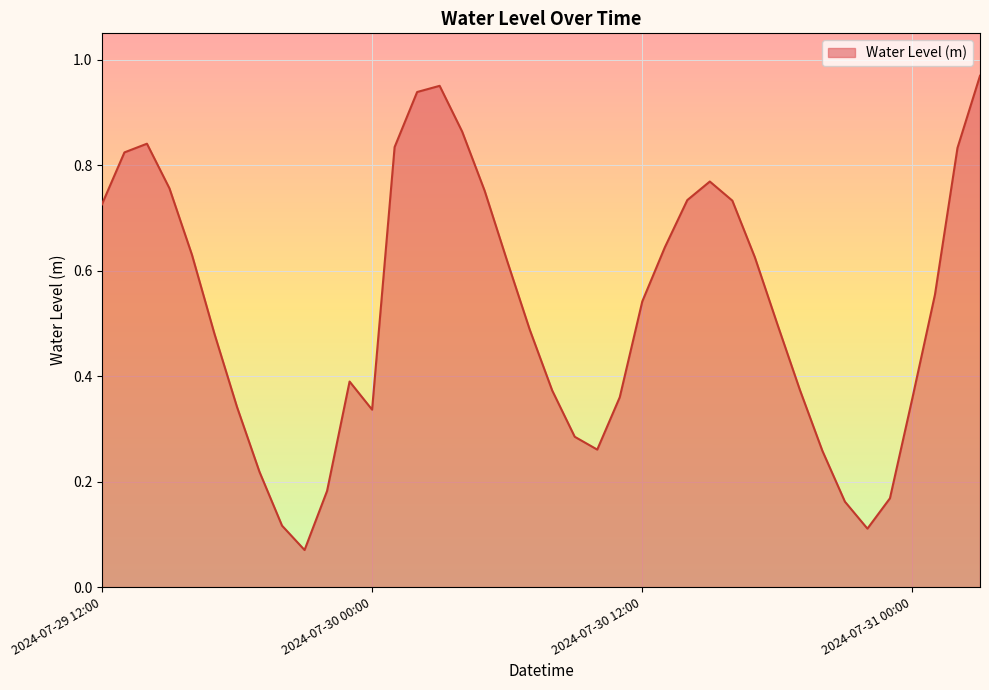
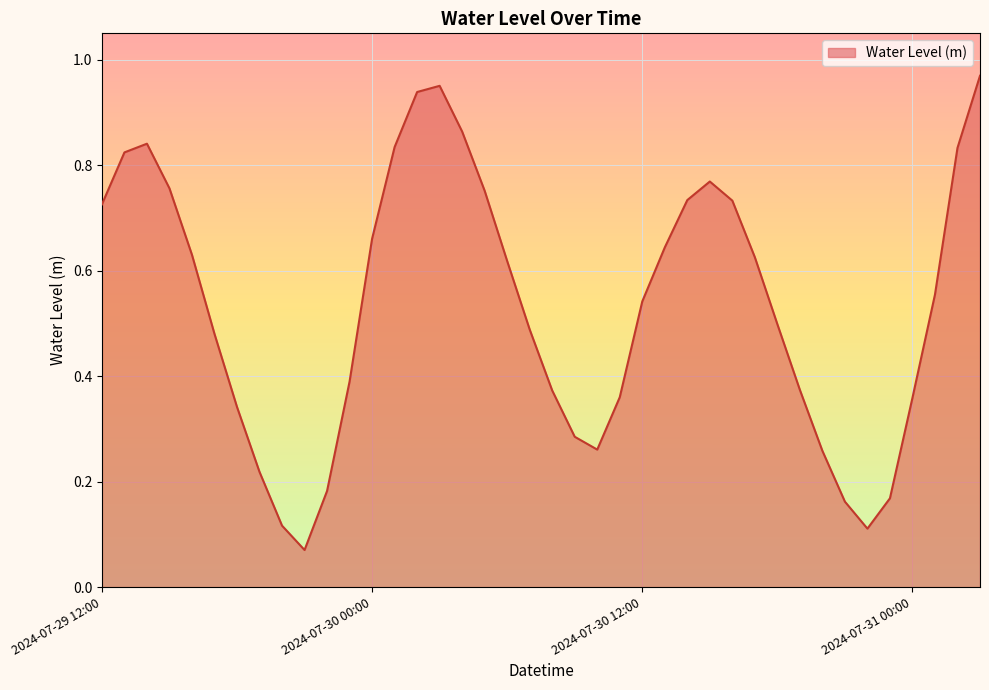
2024-07-30 00:00: 0.34 -> 0.66
